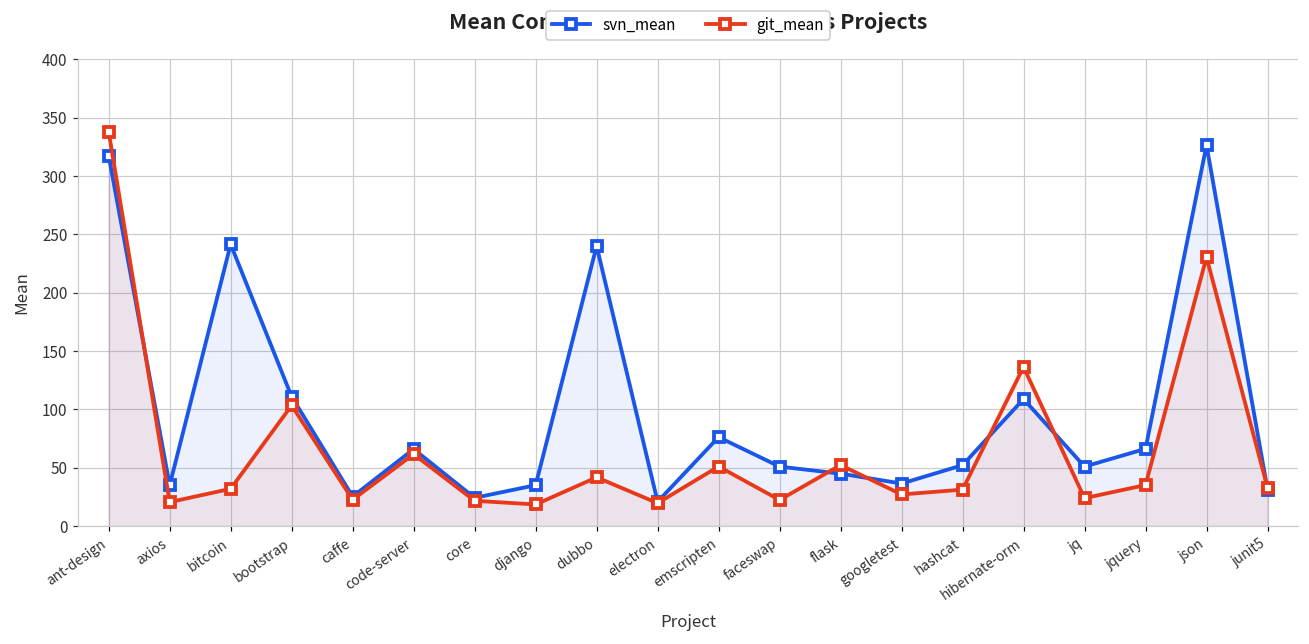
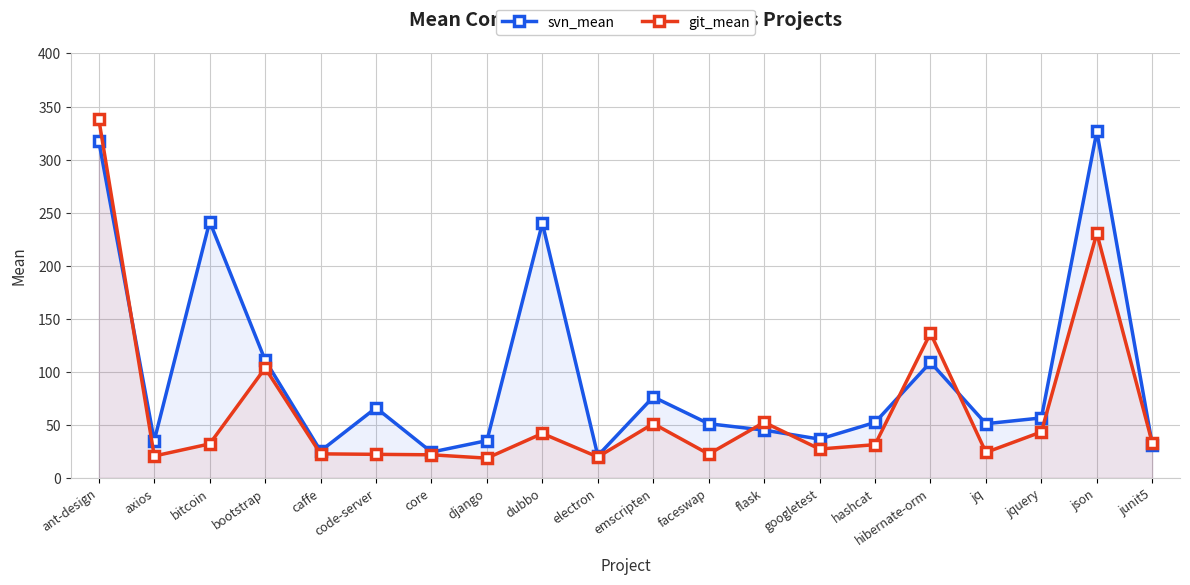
git_mean, code-server: 62 -> 22
svn_mean, jquery: 66 -> 56
git_mean, jquery: 35 -> 43
